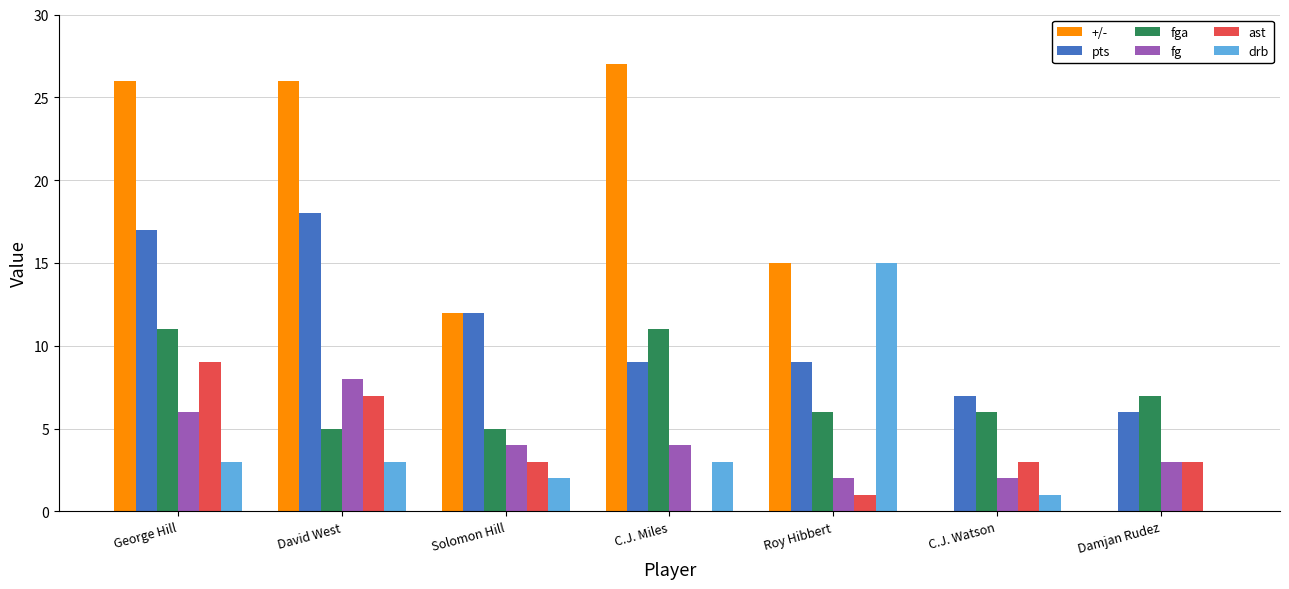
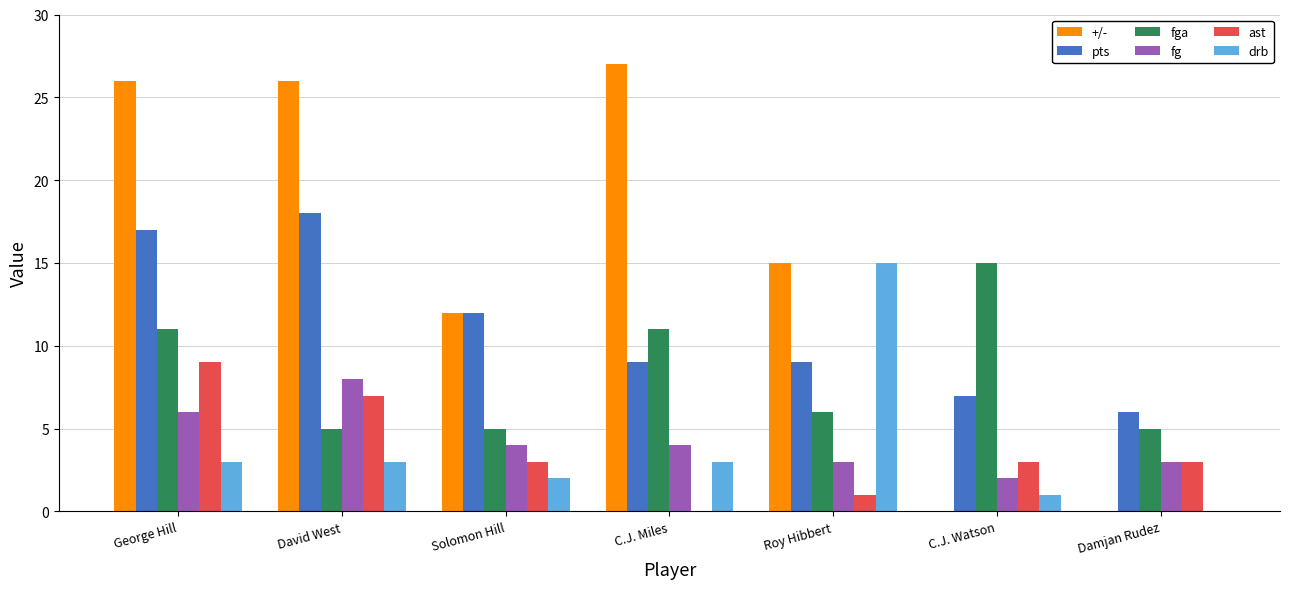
fg, Roy Hibbert: 2 -> 3
fga, C.J. Watson: 6 -> 15
fga, Damjan Rudez: 7 -> 5
